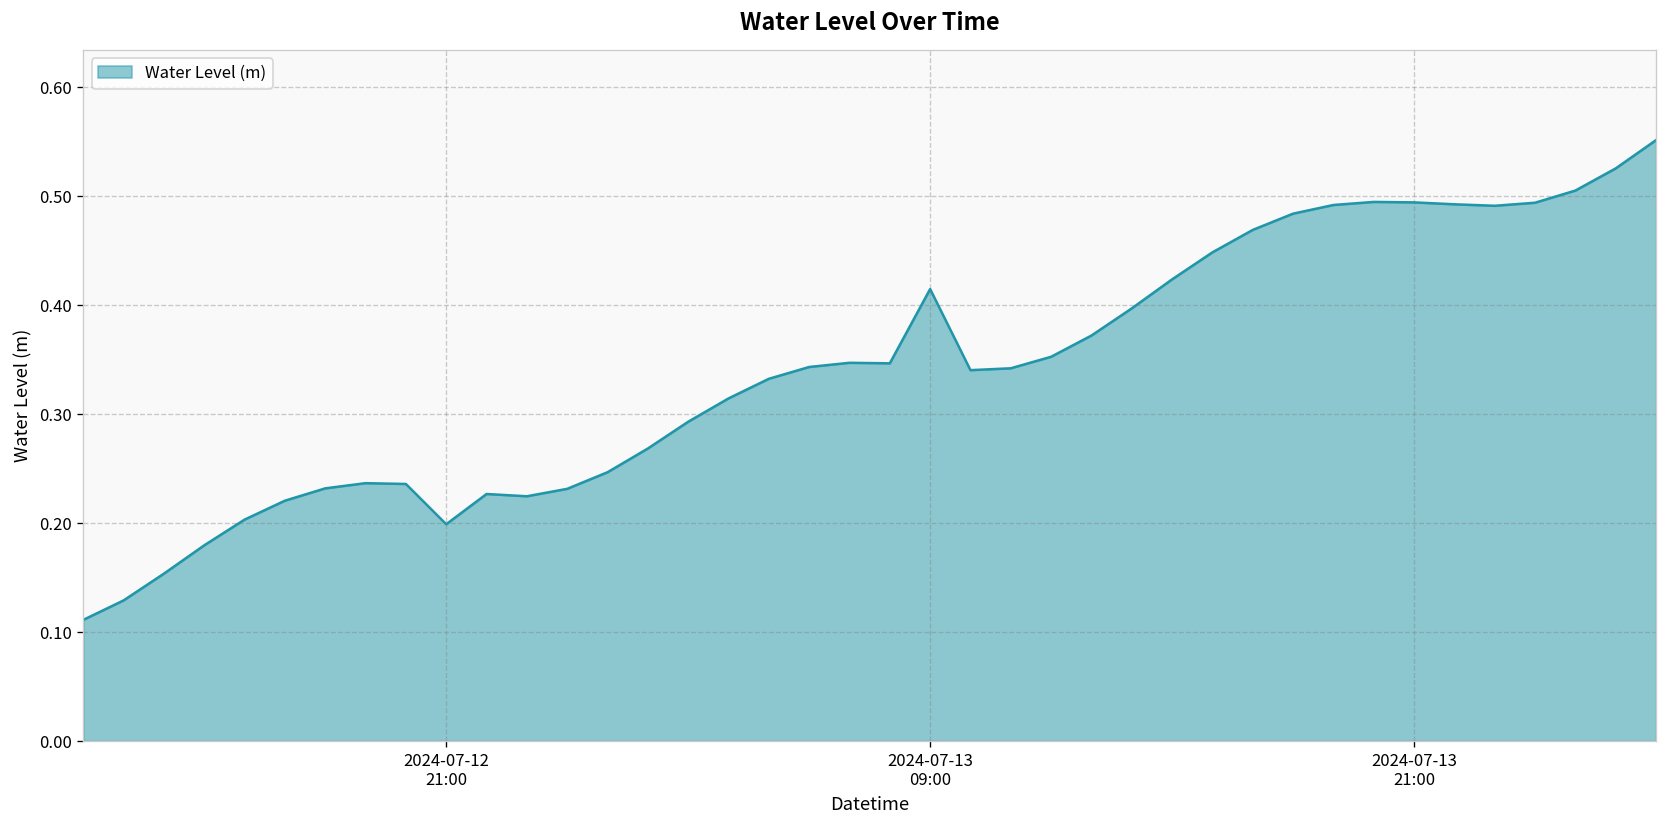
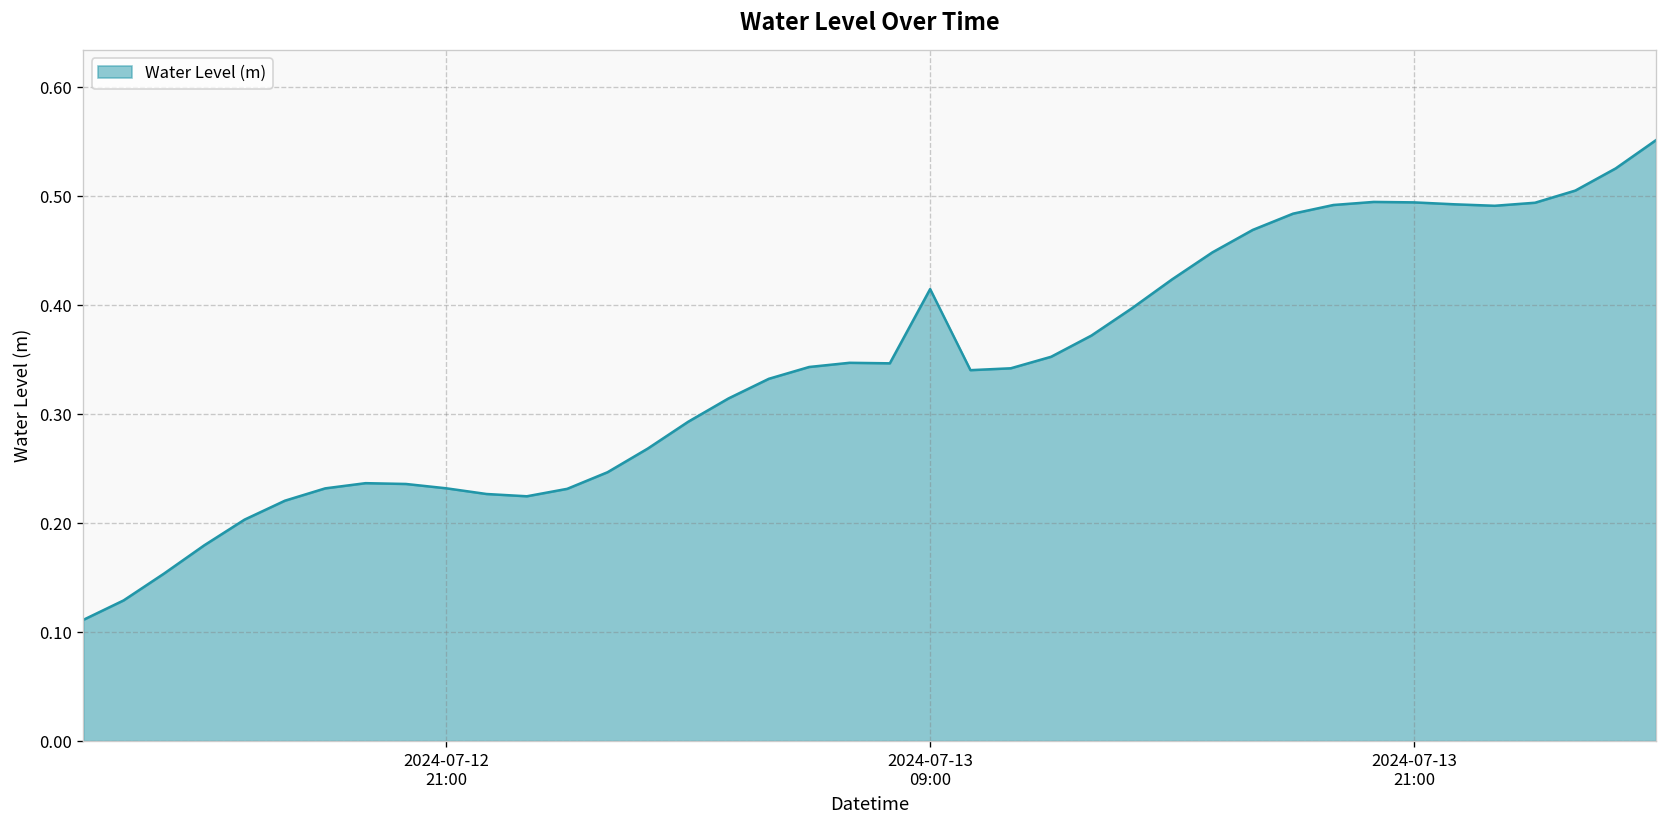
2024-07-12 21:00: 0.20 -> 0.23
